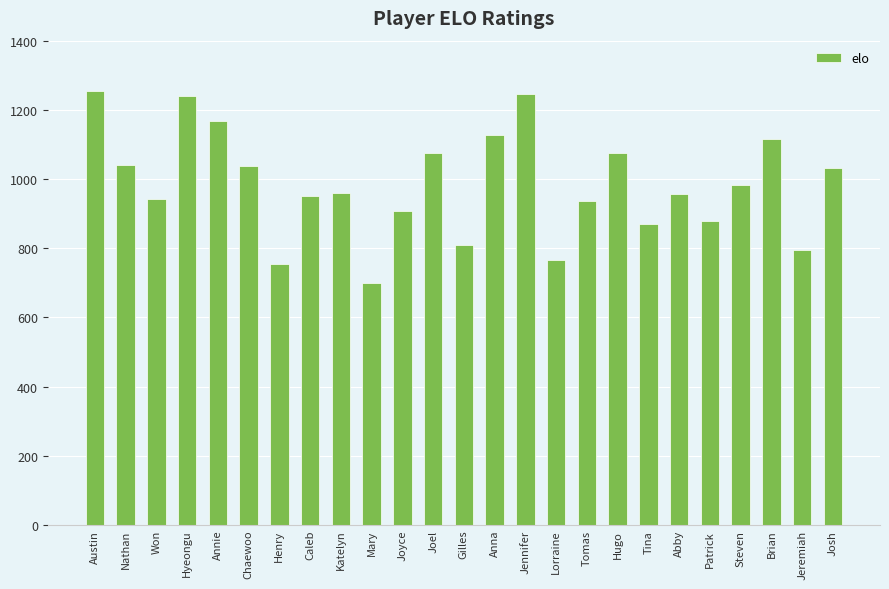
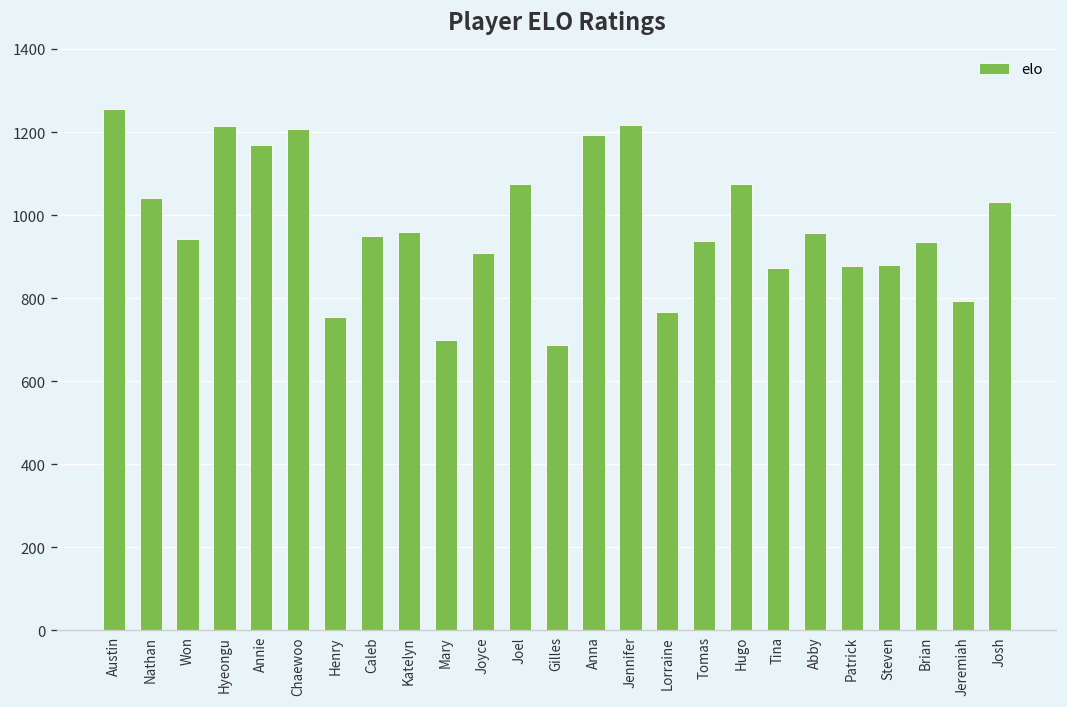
Hyeongu: 1240 -> 1210
Chaewoo: 1040 -> 1210
Gilles: 810 -> 690
Anna: 1130 -> 1190
Jennifer: 1250 -> 1220
Steven: 980 -> 880
Brian: 1120 -> 930
